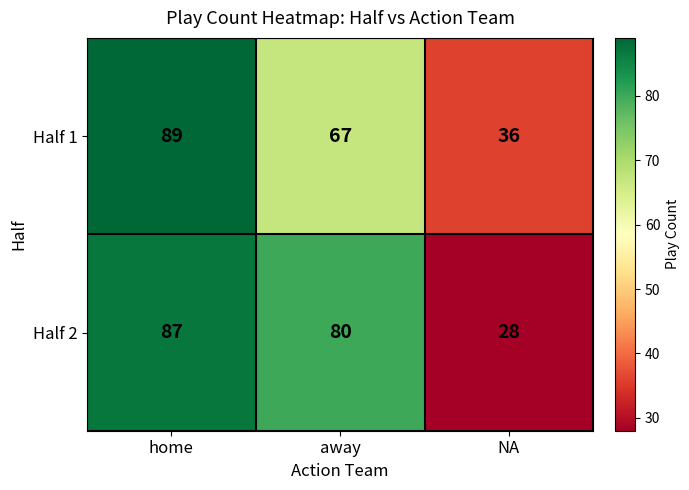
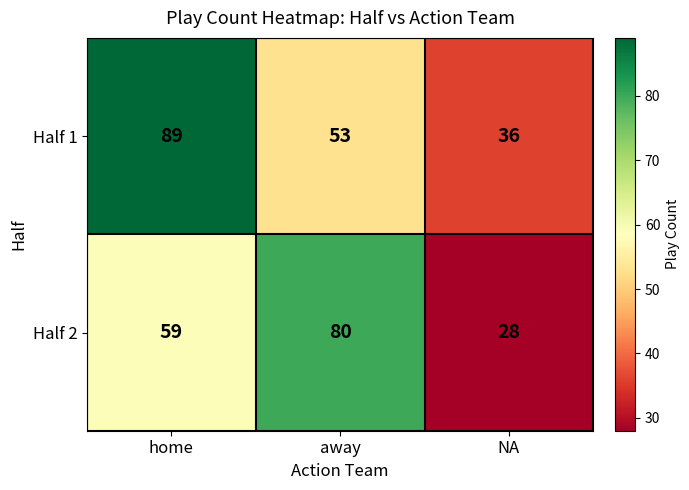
Half 1, away: 67 -> 53
Half 2, home: 87 -> 59
